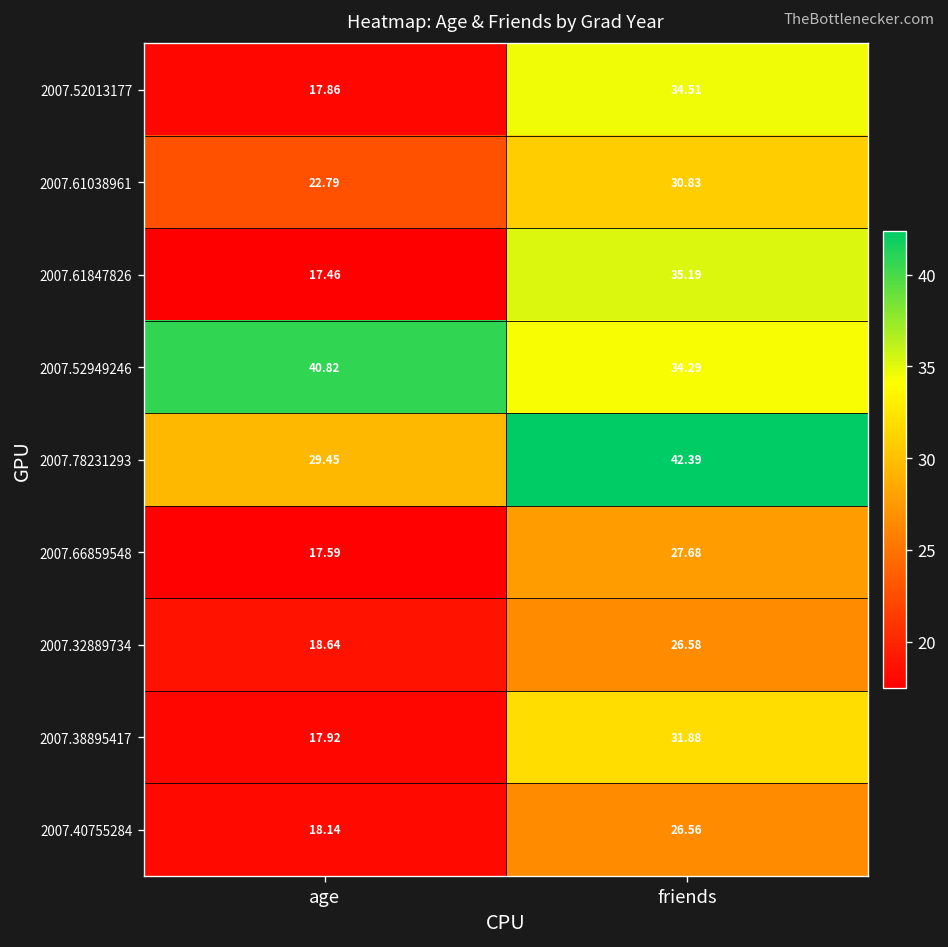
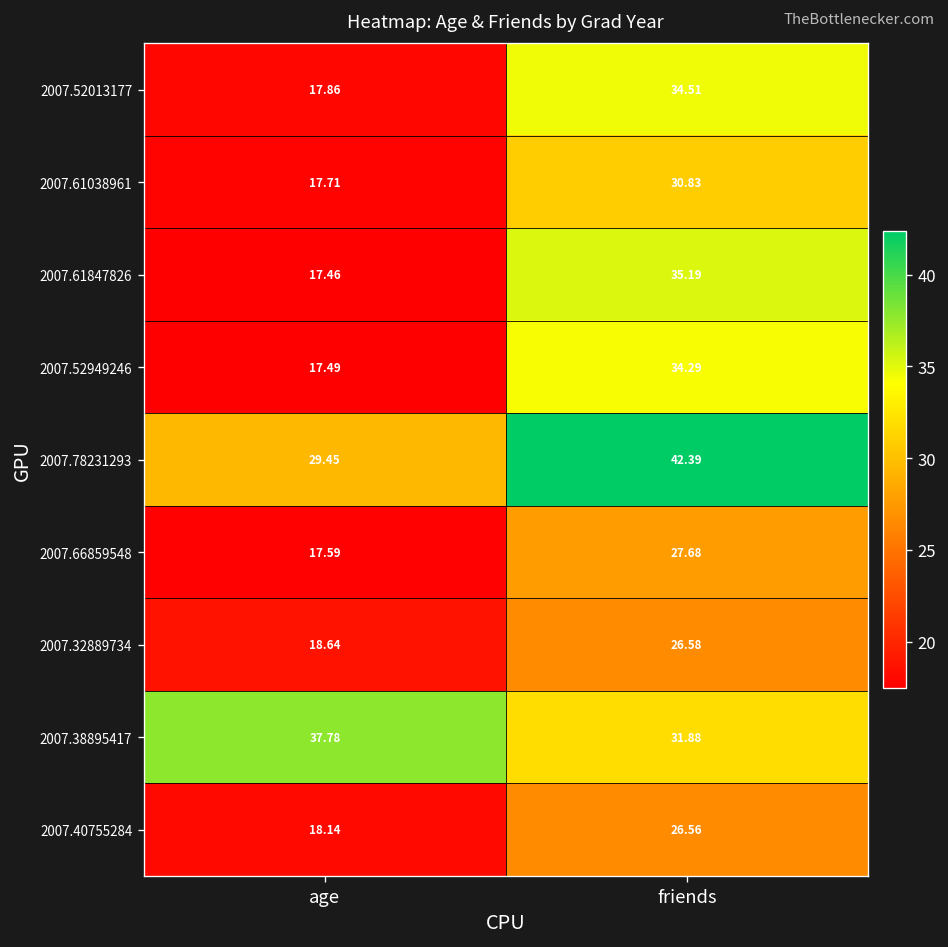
2007.61038961, age: 22.79 -> 17.71
2007.52949246, age: 40.82 -> 17.49
2007.38895417, age: 17.92 -> 37.78
